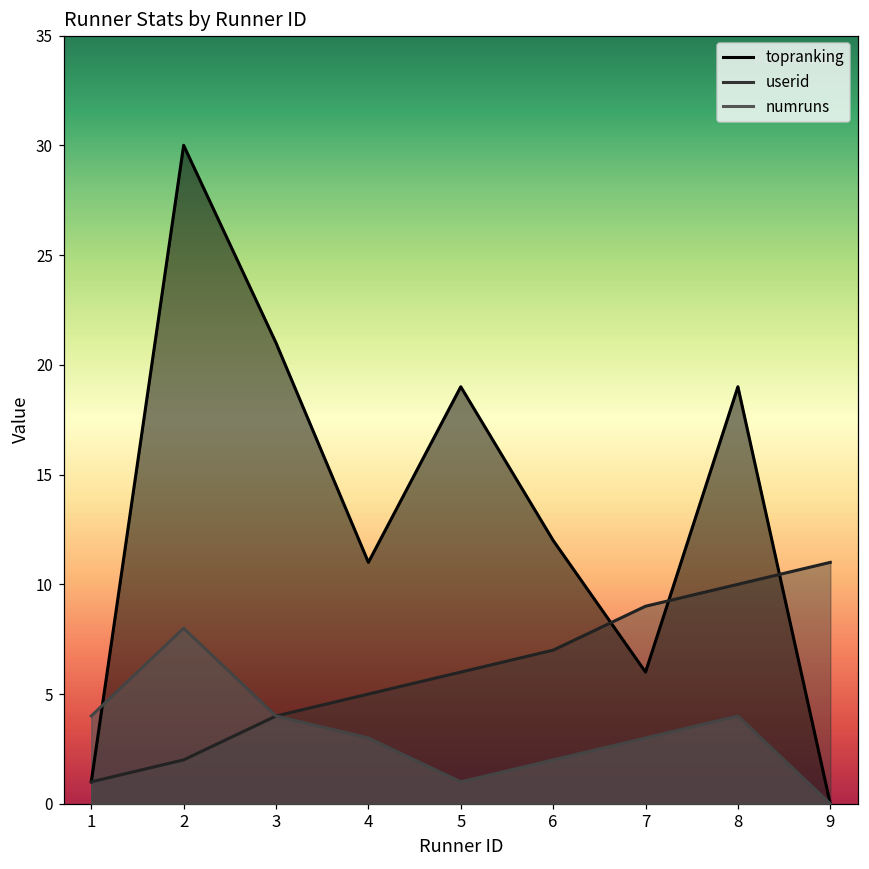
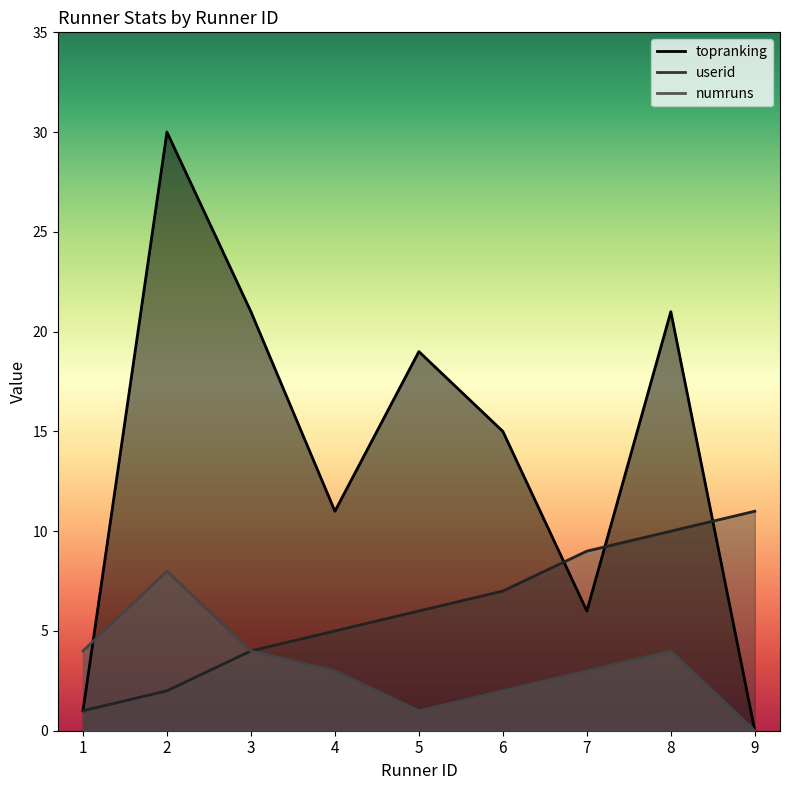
topranking, 6: 12 -> 15
topranking, 8: 19 -> 21
